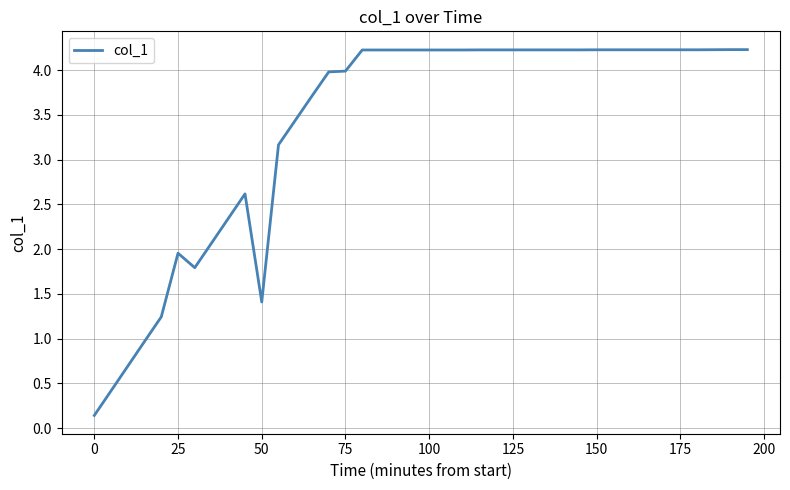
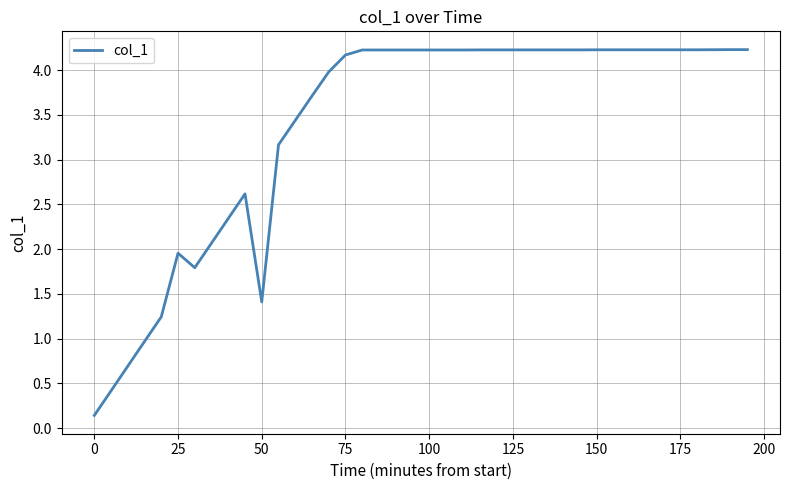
75: 4.0 -> 4.2
